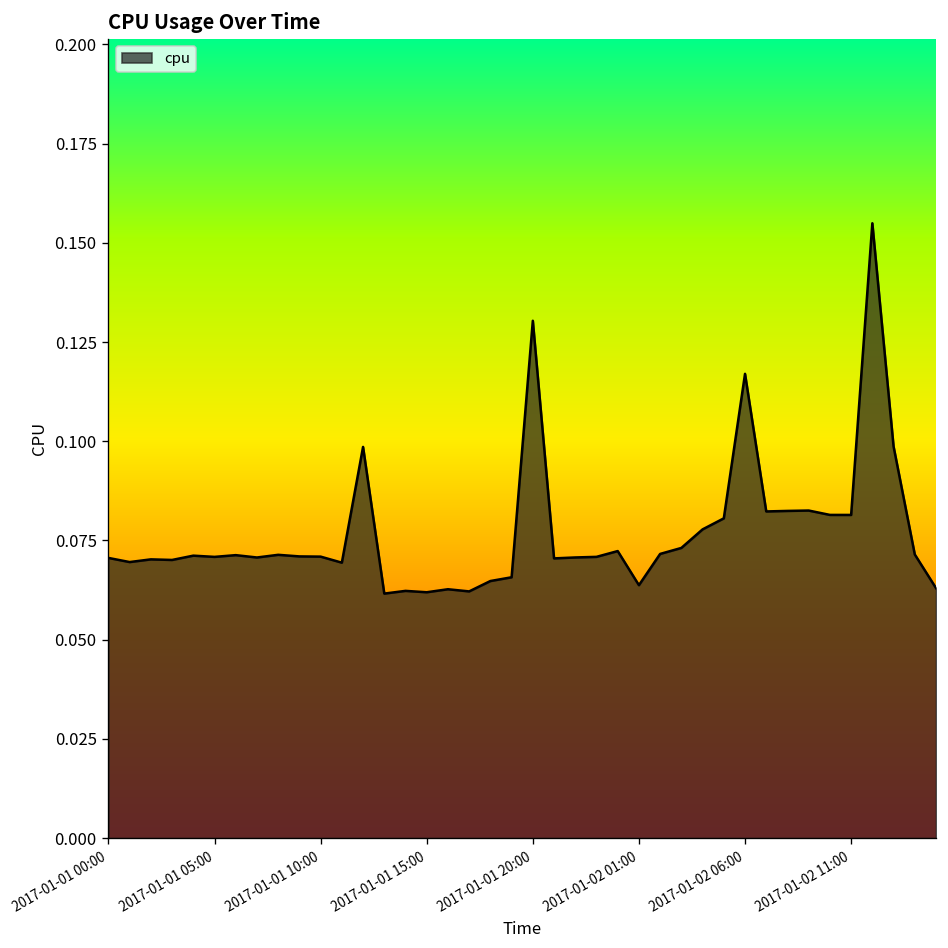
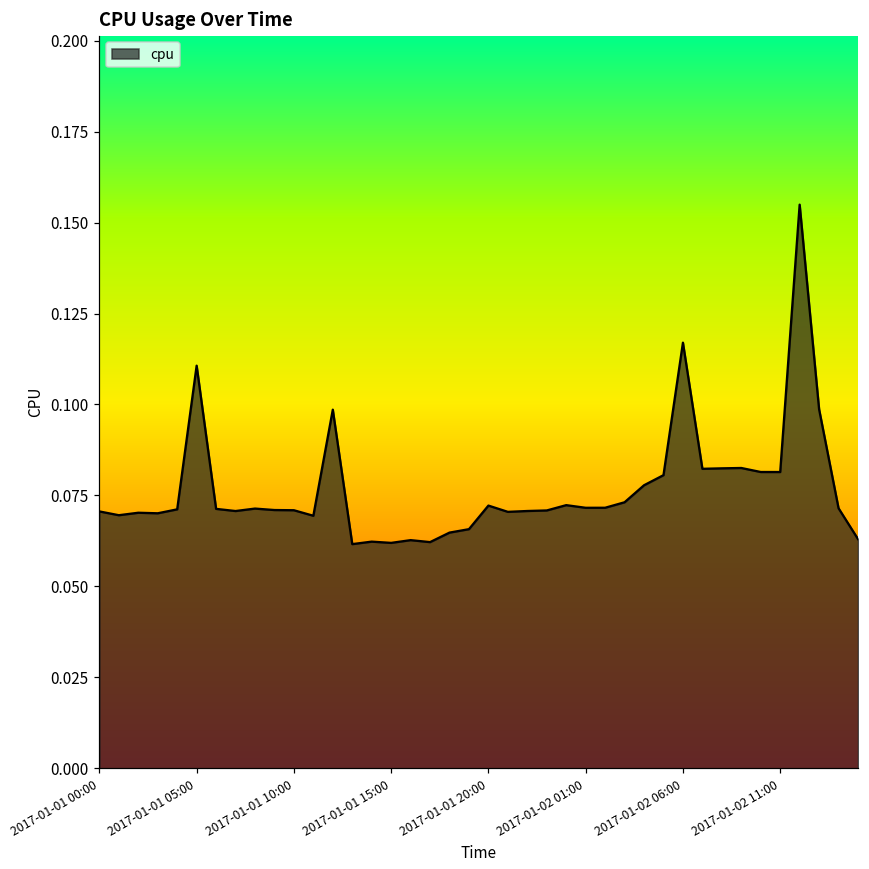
2017-01-01 05:00: 0.071 -> 0.111
2017-01-01 20:00: 0.130 -> 0.072
2017-01-02 01:00: 0.064 -> 0.072
